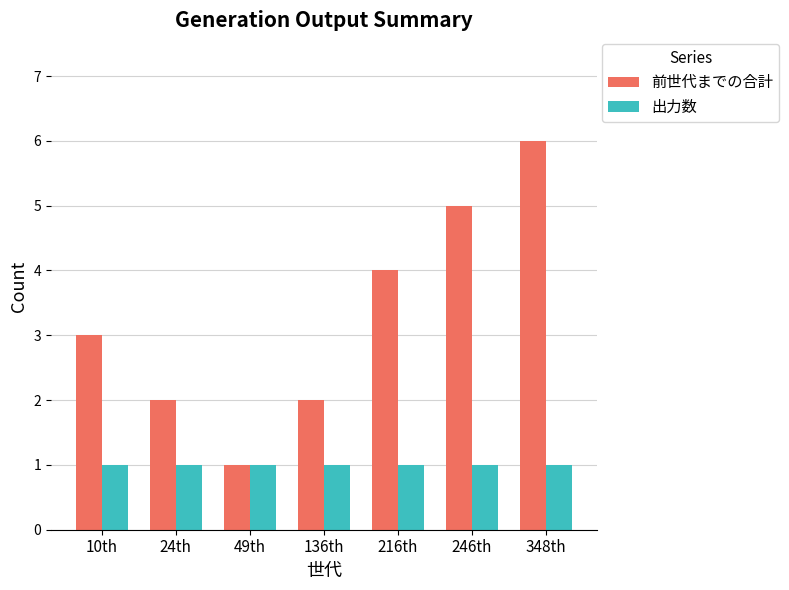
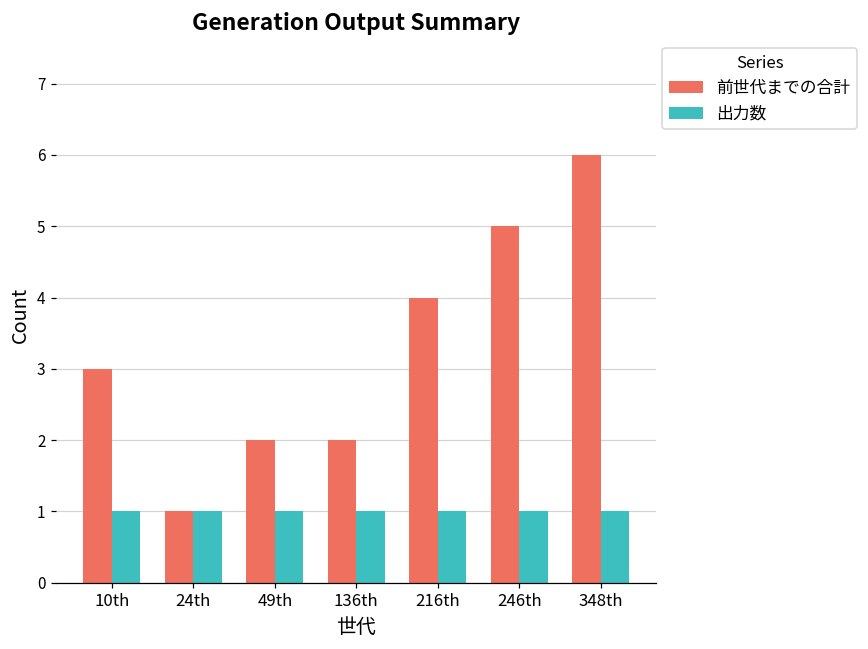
前世代までの合計, 24th: 2 -> 1
前世代までの合計, 49th: 1 -> 2
